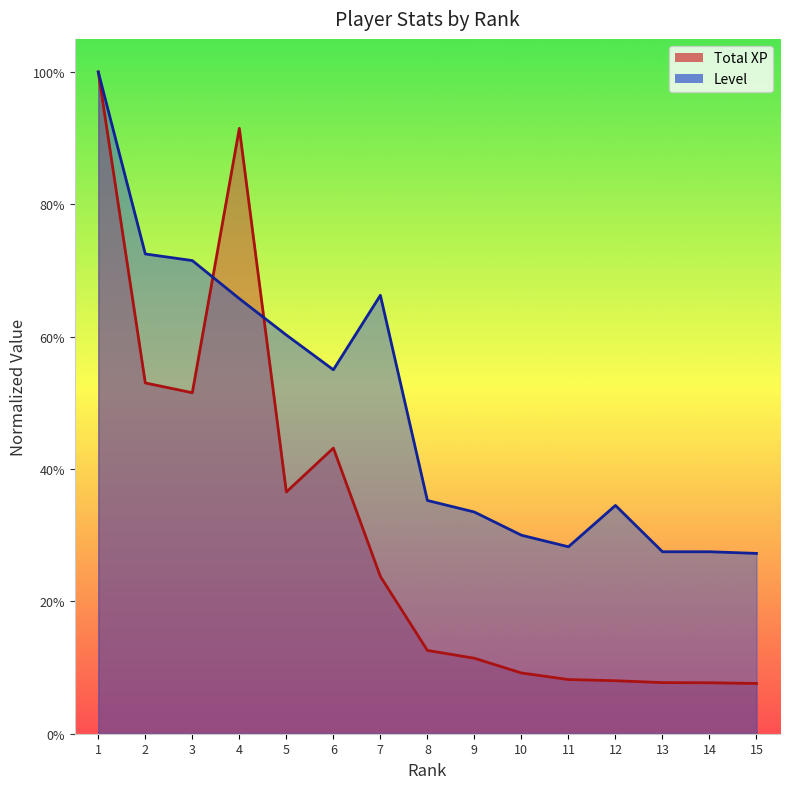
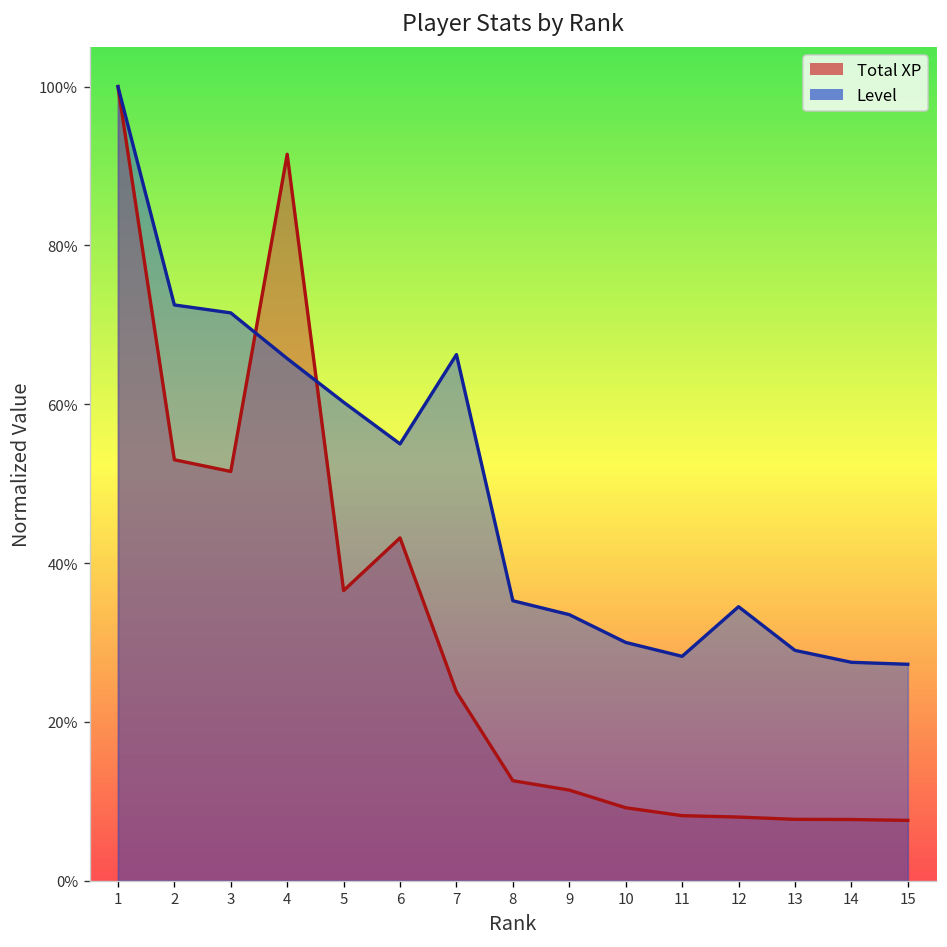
Level, 13: 28% -> 29%
